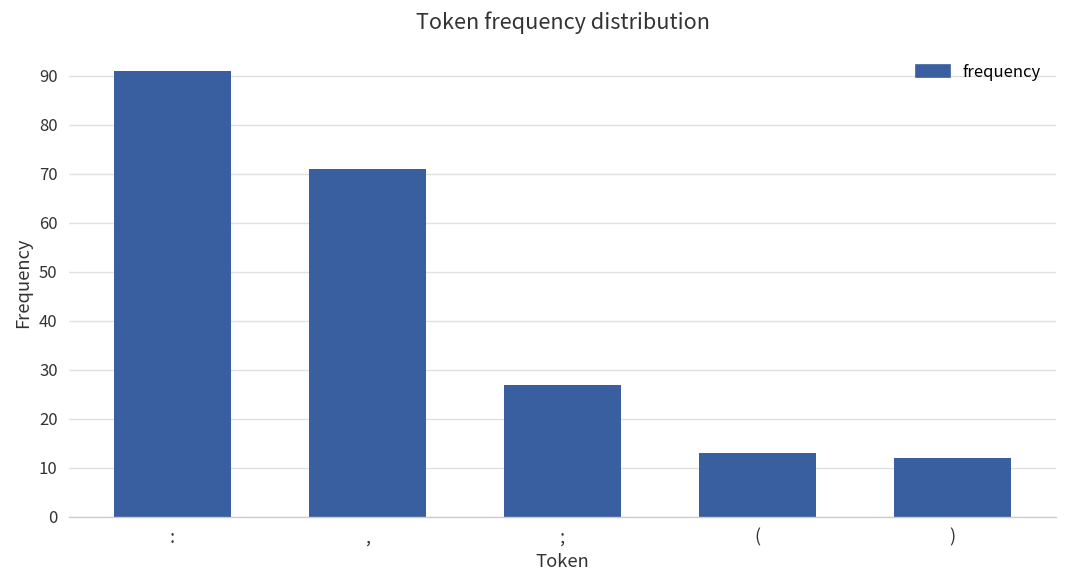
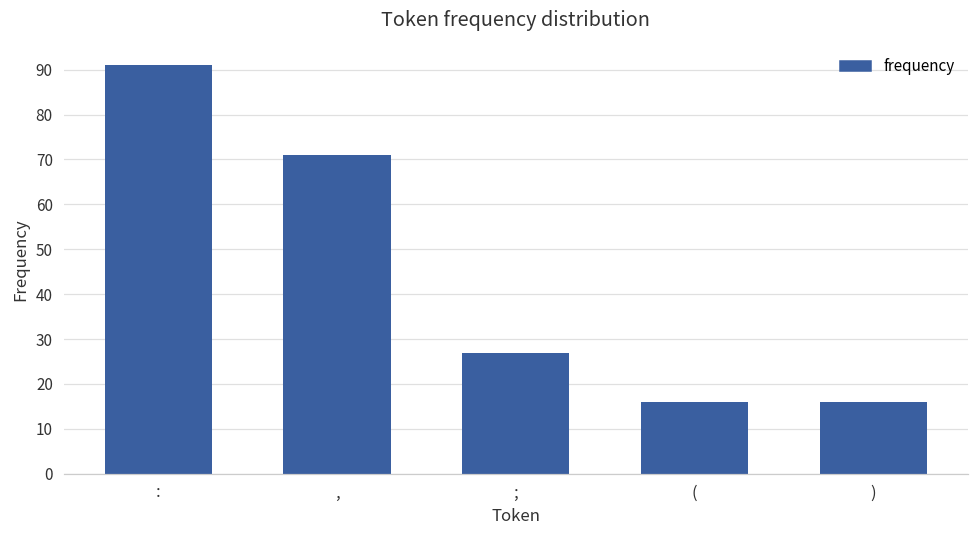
(: 13 -> 16
): 12 -> 16
